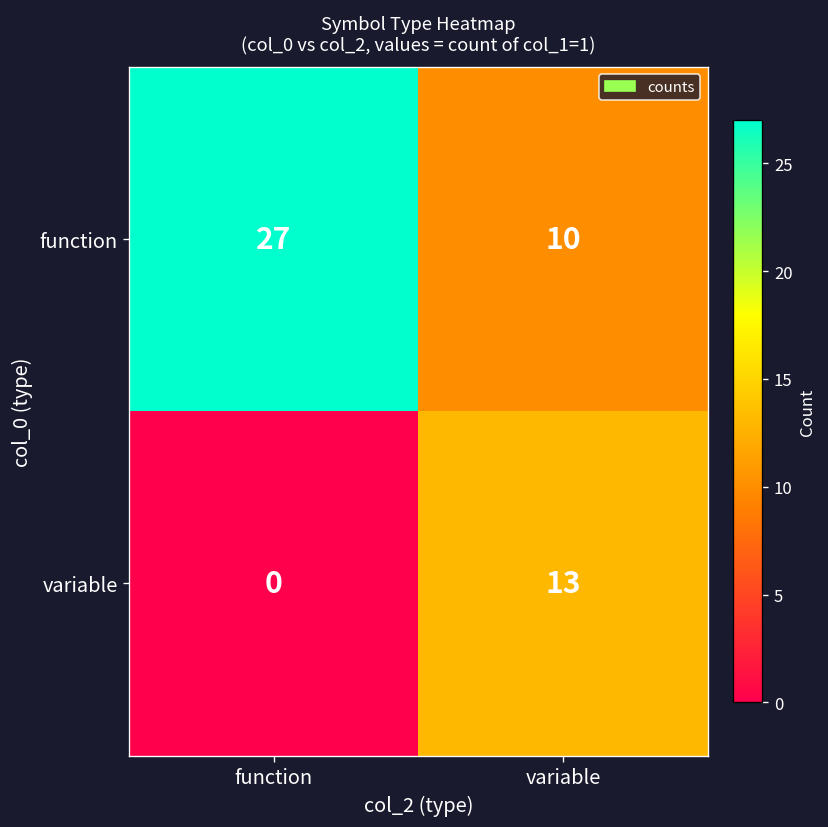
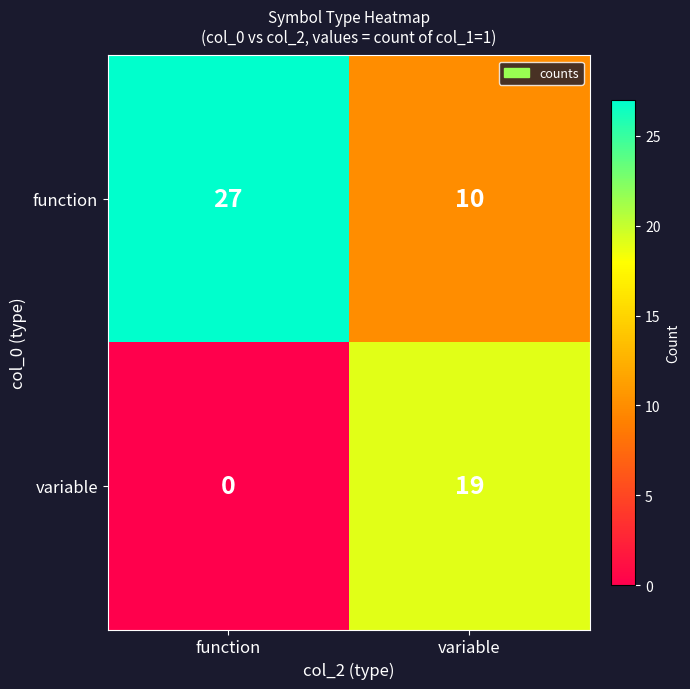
variable, variable: 13 -> 19
